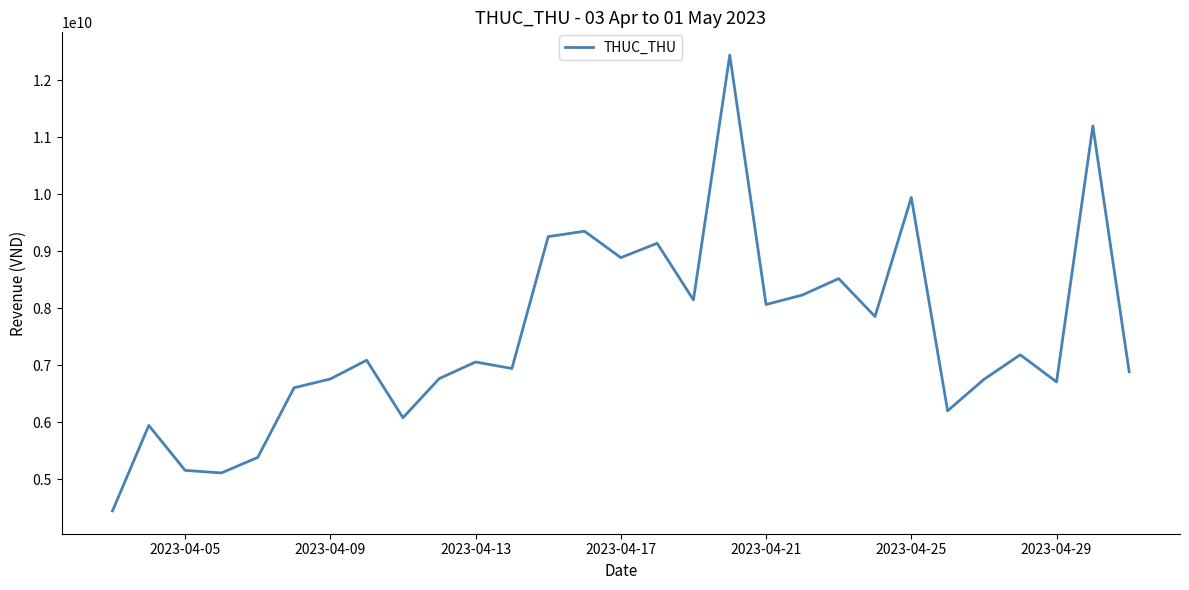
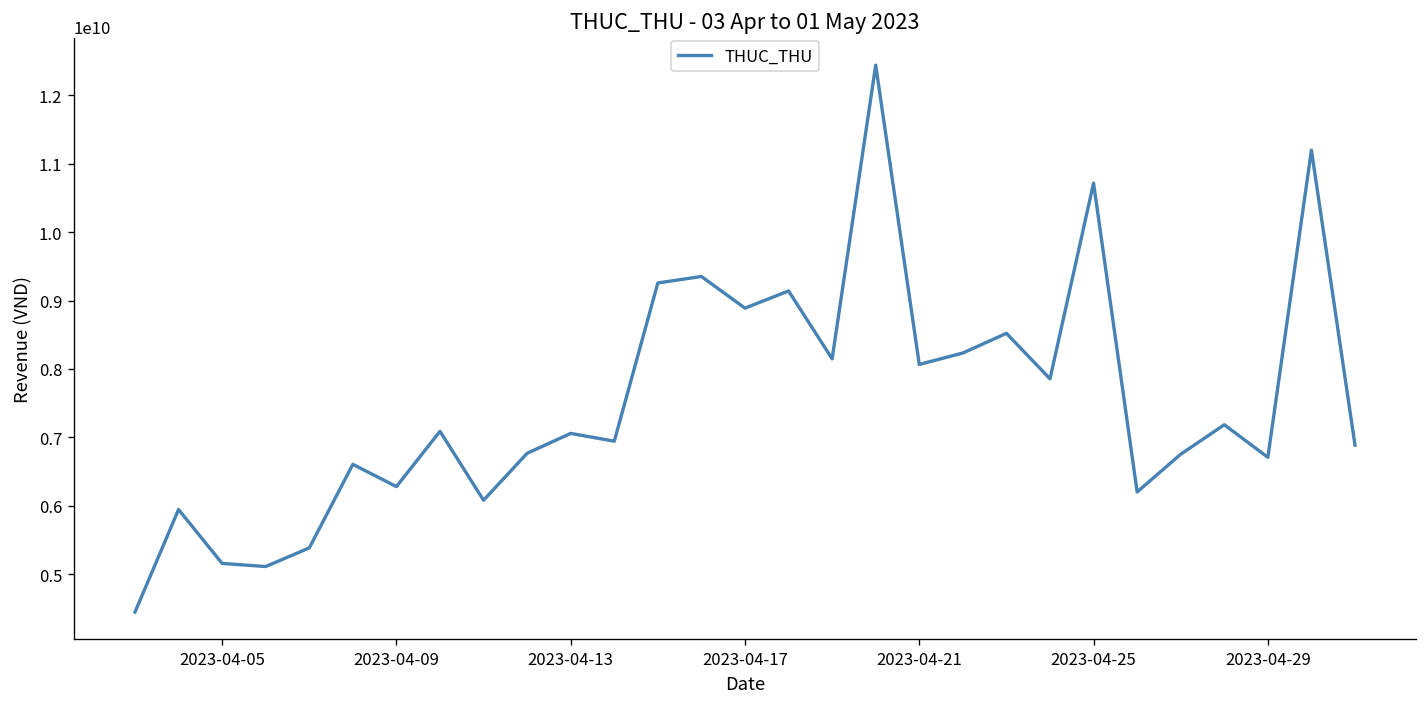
2023-04-09: 6800000000 -> 6300000000
2023-04-25: 9900000000 -> 10700000000
